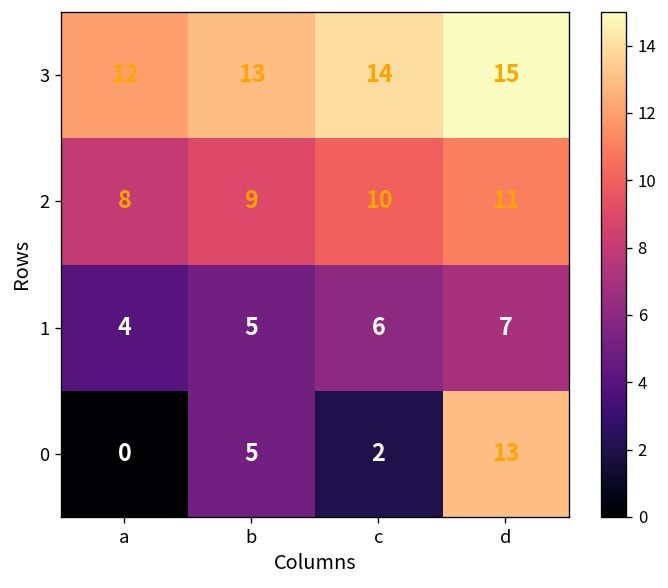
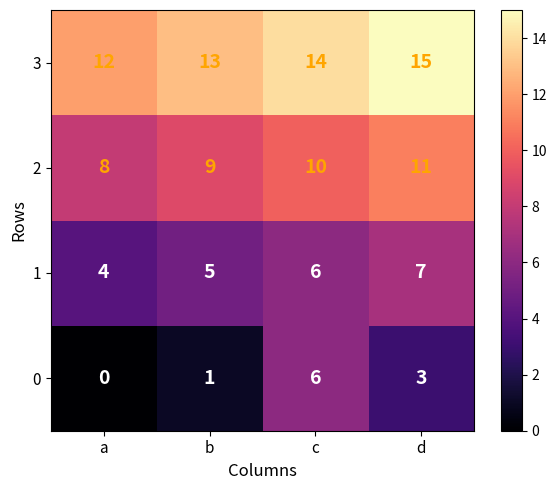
0, b: 5 -> 1
0, c: 2 -> 6
0, d: 13 -> 3
